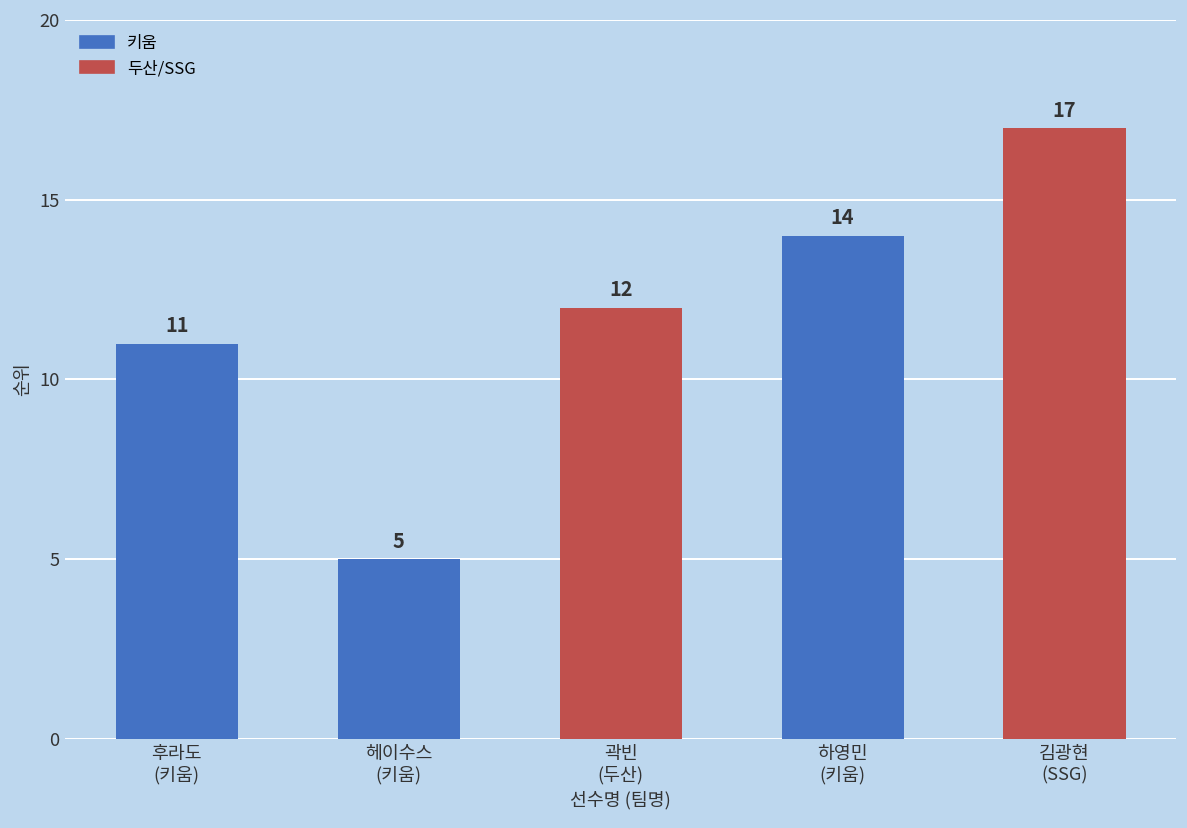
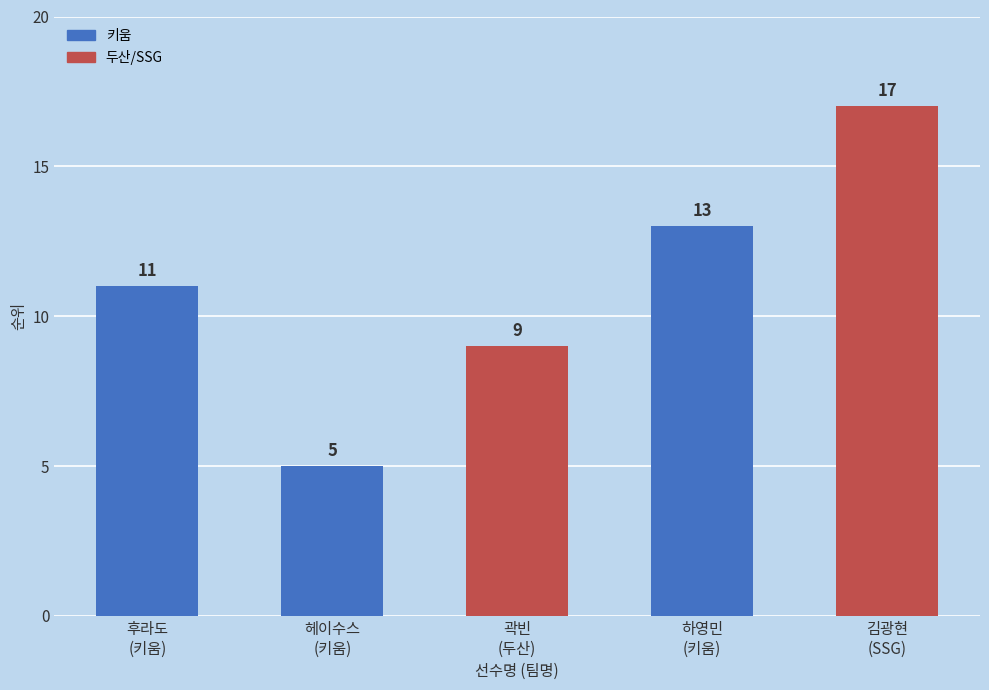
곽빈 (두산): 12 -> 9
하영민 (키움): 14 -> 13
